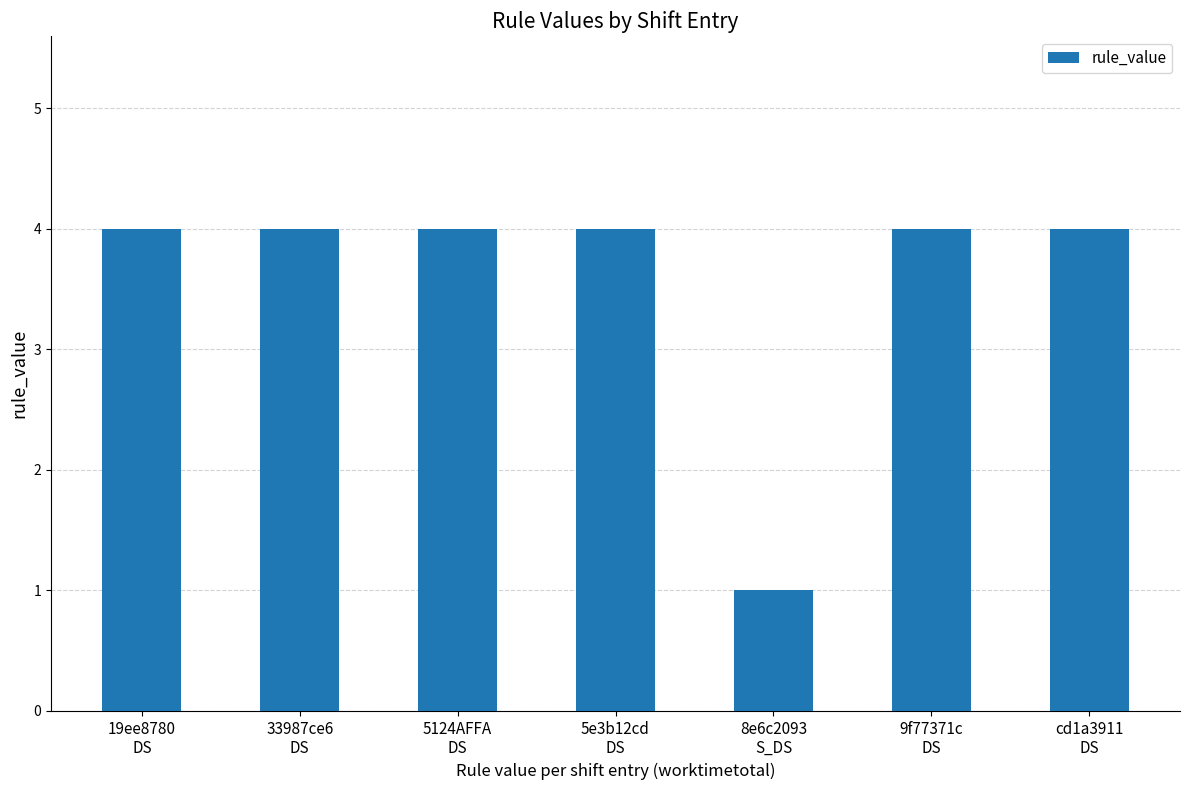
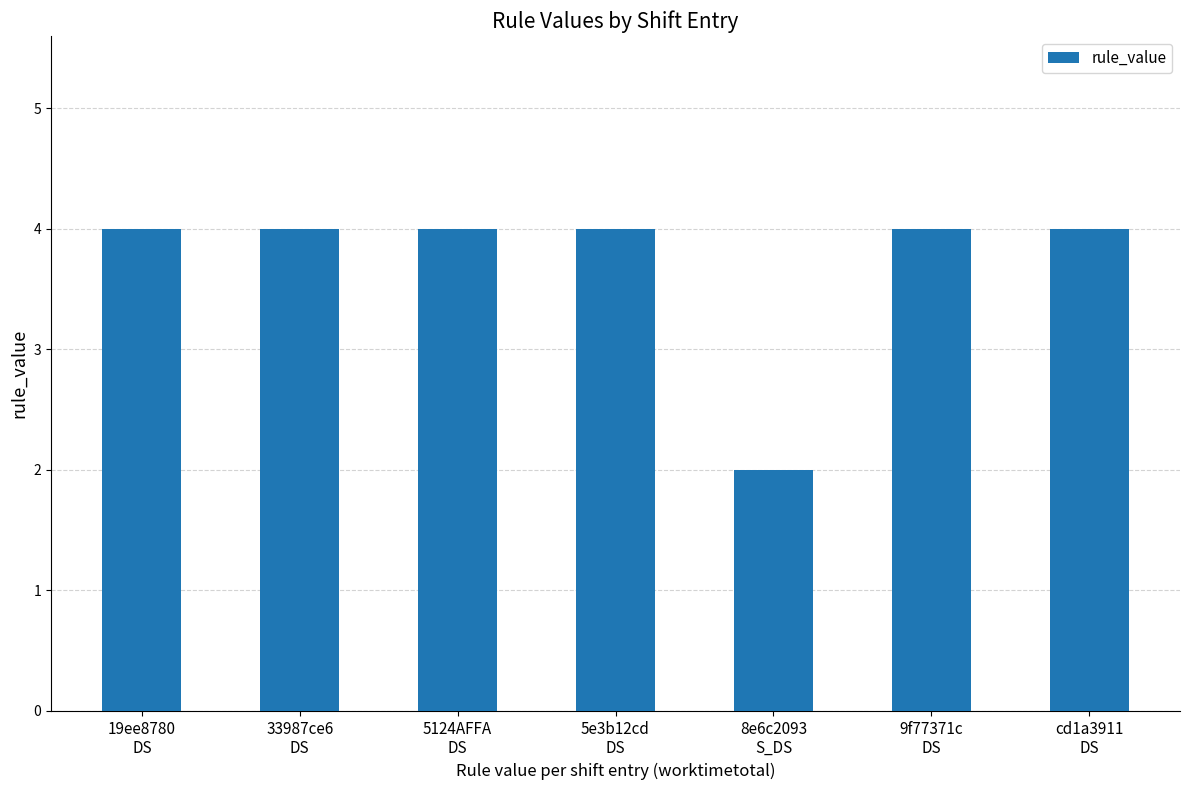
8e6c2093 S_DS: 1 -> 2
